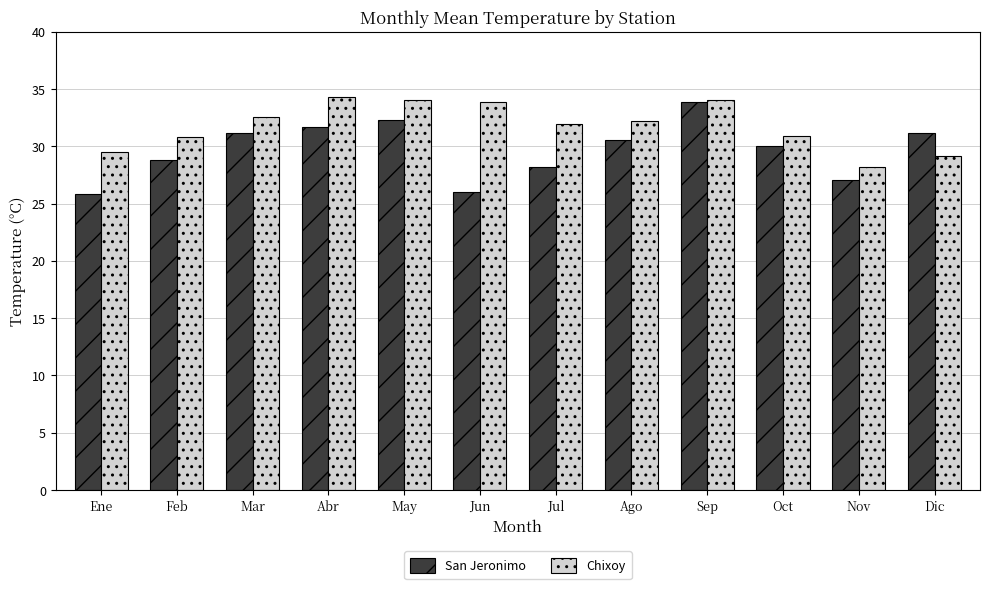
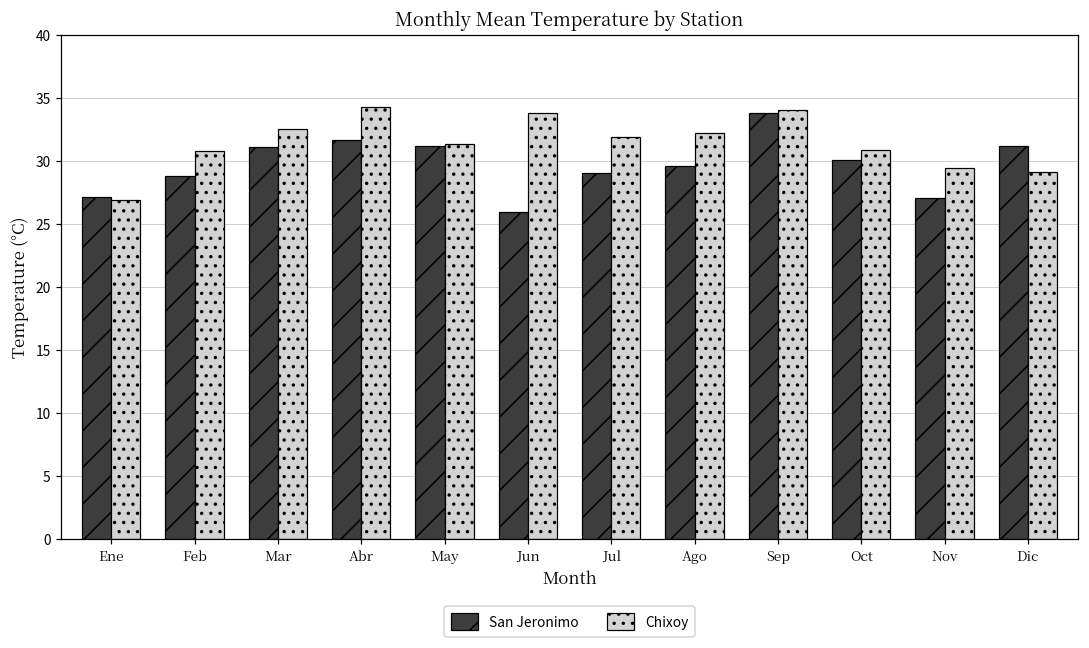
San Jeronimo, Ene: 25.9 -> 27.1
Chixoy, Ene: 29.5 -> 26.9
San Jeronimo, May: 32.3 -> 31.2
Chixoy, May: 34.1 -> 31.4
San Jeronimo, Jul: 28.2 -> 29.1
San Jeronimo, Ago: 30.5 -> 29.6
Chixoy, Nov: 28.2 -> 29.5
